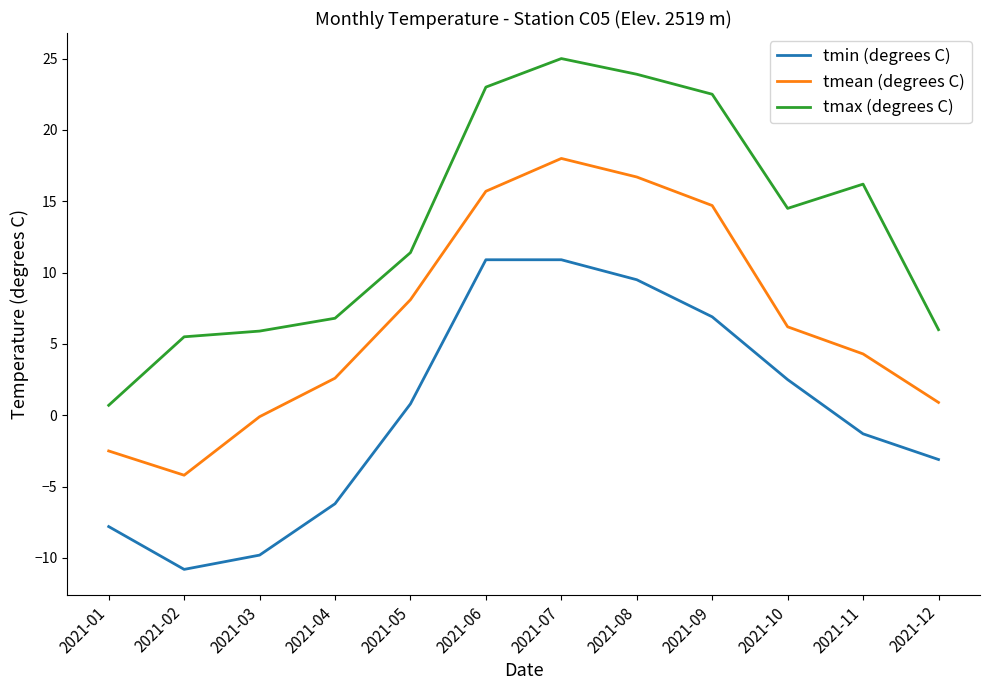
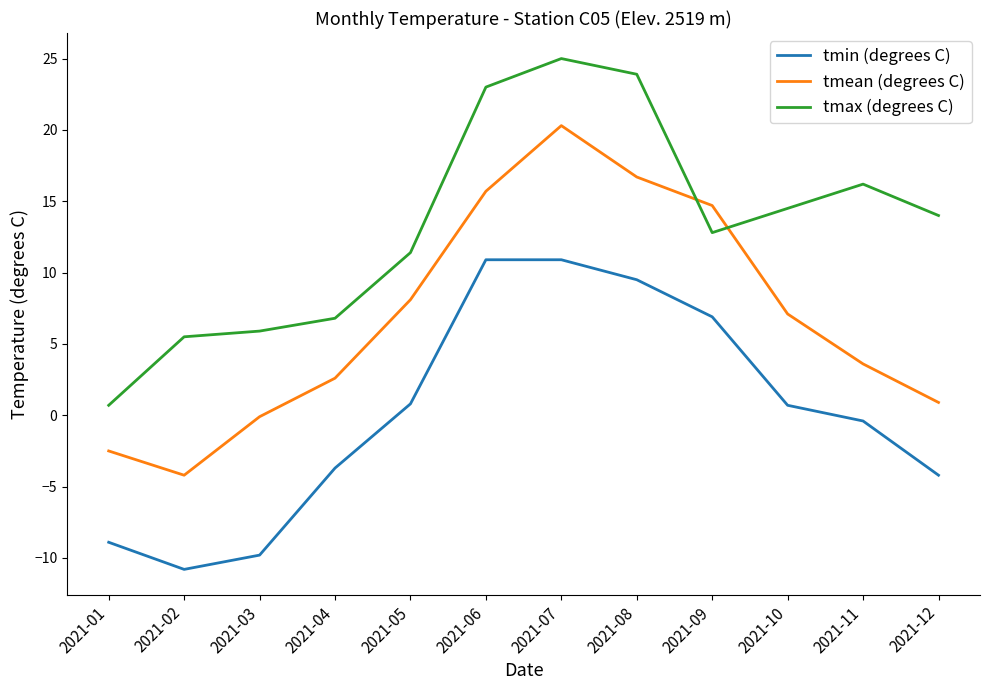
tmin (degrees C), 2021-01: -7.8 -> -8.9
tmin (degrees C), 2021-04: -6.2 -> -3.7
tmean (degrees C), 2021-07: 18.0 -> 20.3
tmax (degrees C), 2021-09: 22.5 -> 12.8
tmin (degrees C), 2021-10: 2.5 -> 0.7
tmean (degrees C), 2021-10: 6.2 -> 7.1
tmin (degrees C), 2021-11: -1.3 -> -0.4
tmean (degrees C), 2021-11: 4.3 -> 3.6
tmin (degrees C), 2021-12: -3.1 -> -4.2
tmax (degrees C), 2021-12: 6 -> 14
